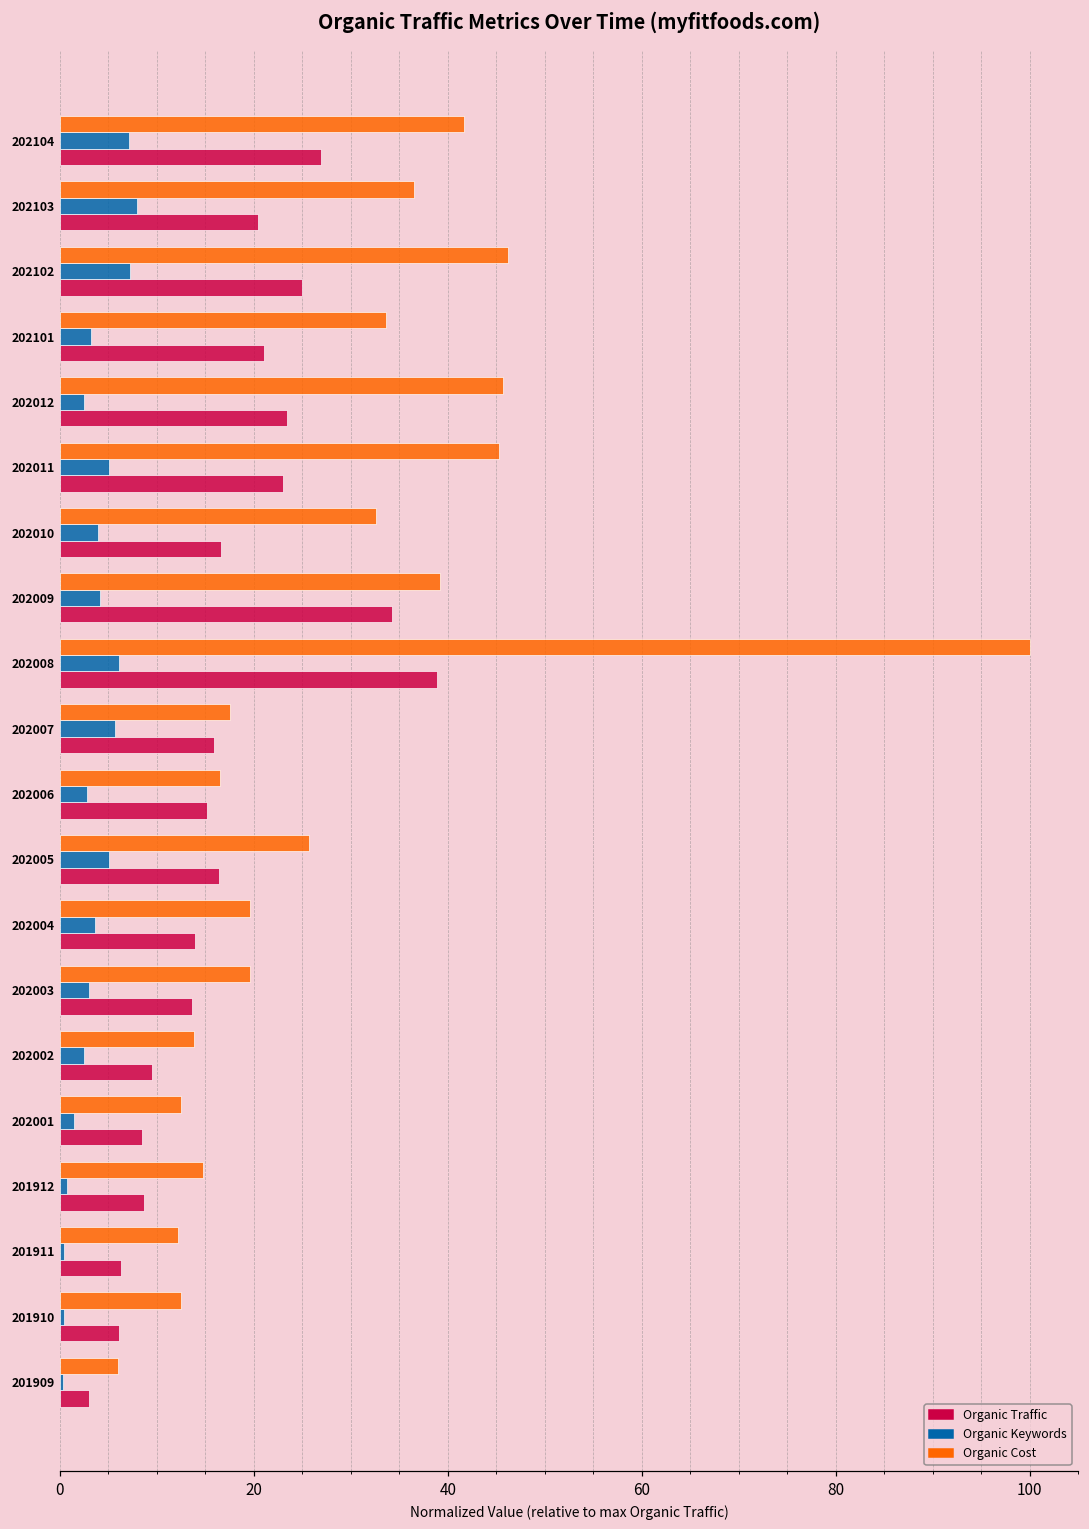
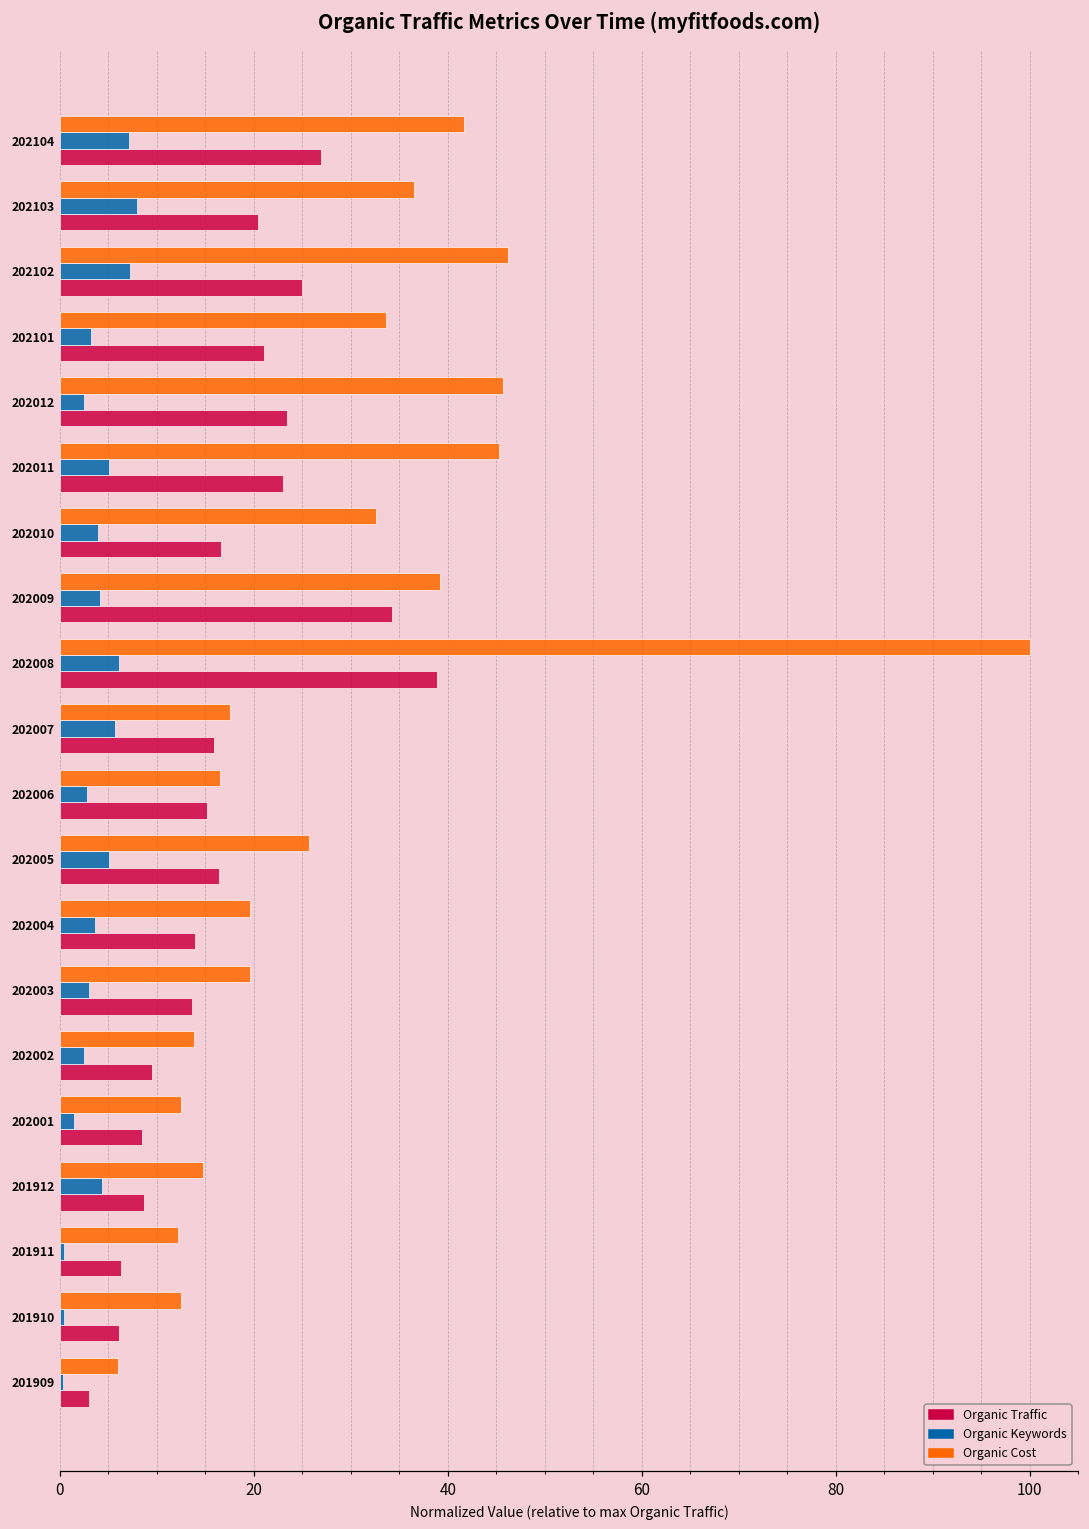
Organic Keywords, 201912: 1 -> 4
